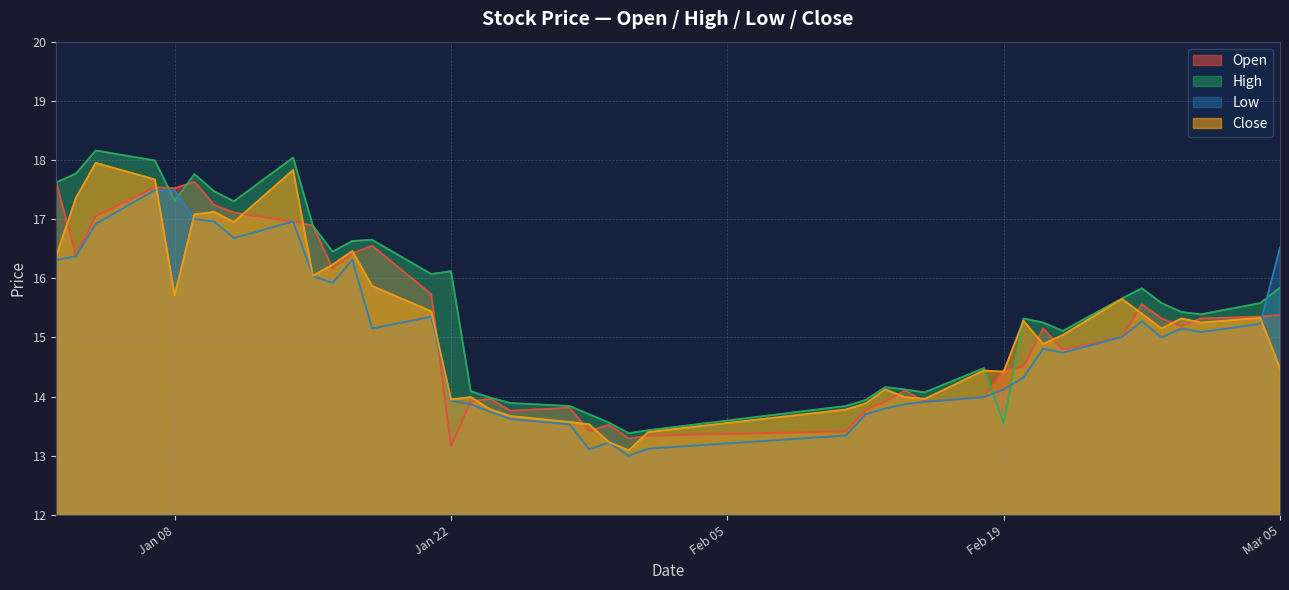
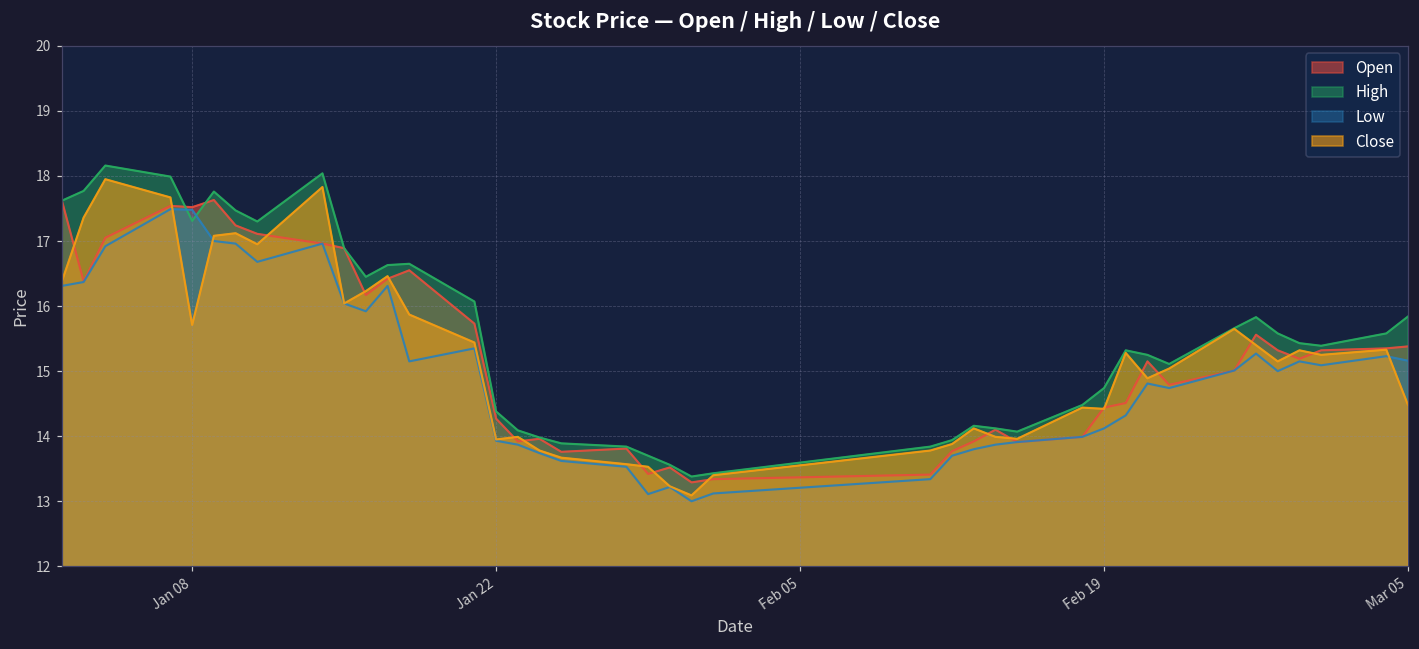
Open, Jan 22: 13.2 -> 14.3
High, Jan 22: 16.1 -> 14.4
High, Feb 19: 13.6 -> 14.7
Low, Mar 05: 16.5 -> 15.2
